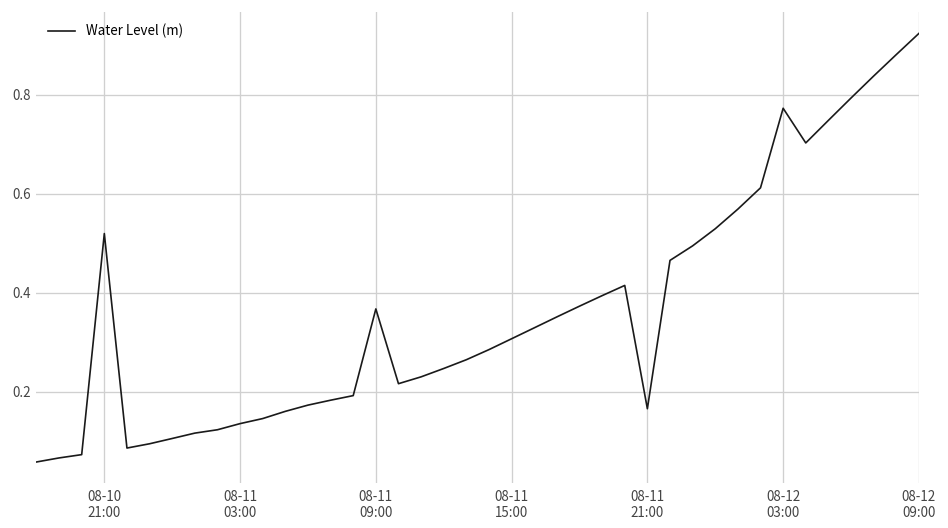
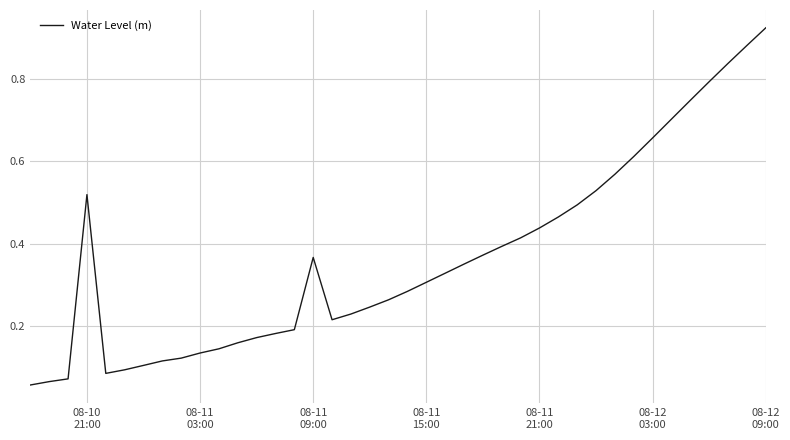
08-11 21:00: 0.17 -> 0.44
08-12 03:00: 0.77 -> 0.66
